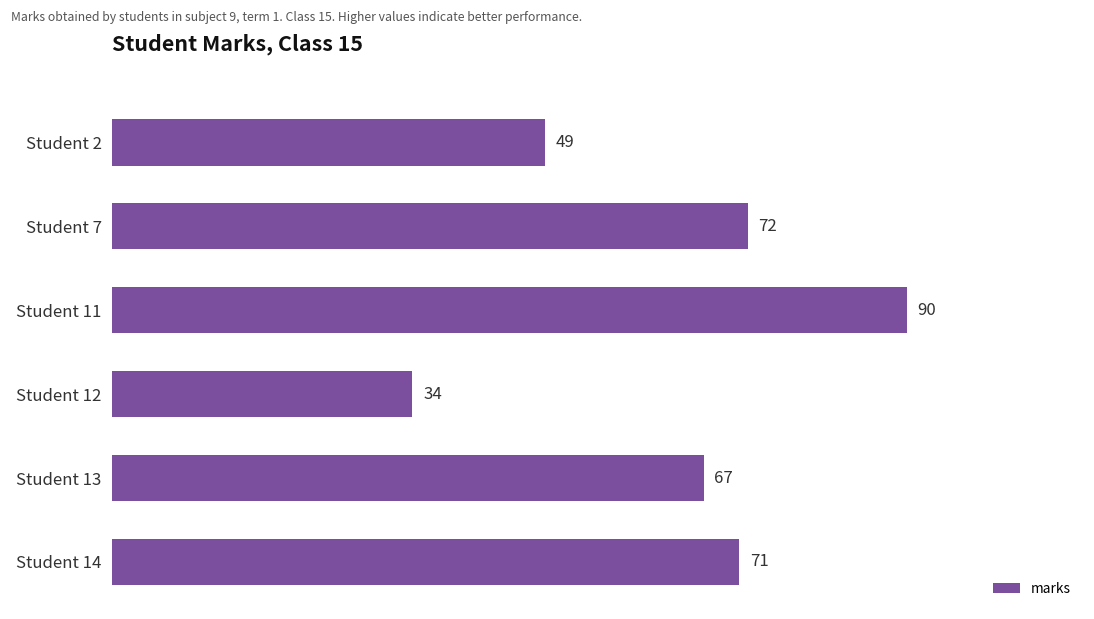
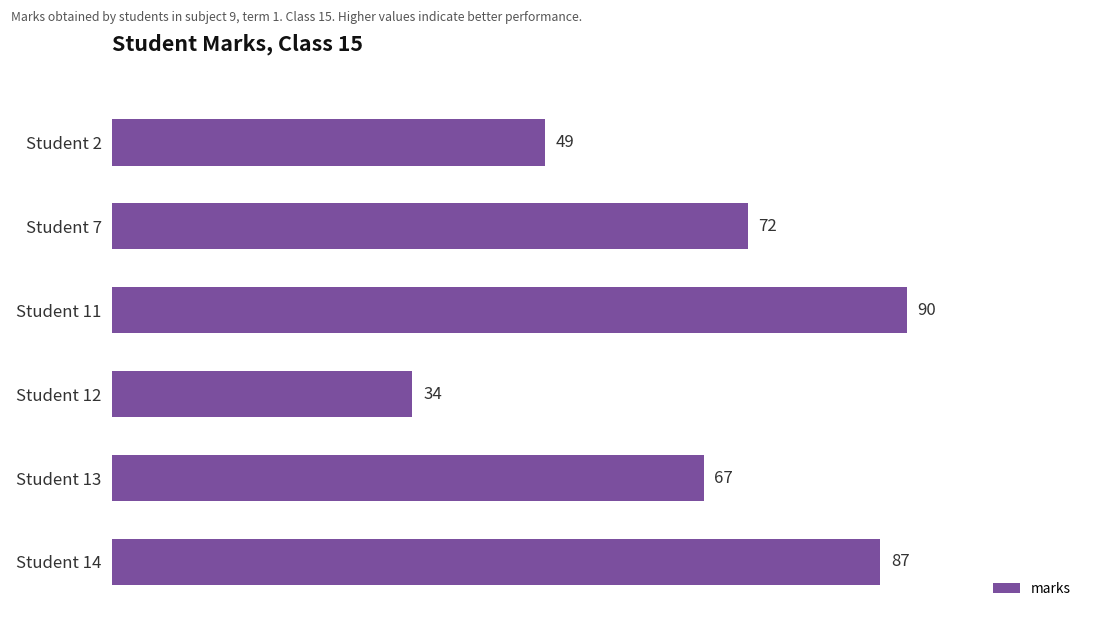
Student 14: 71 -> 87
